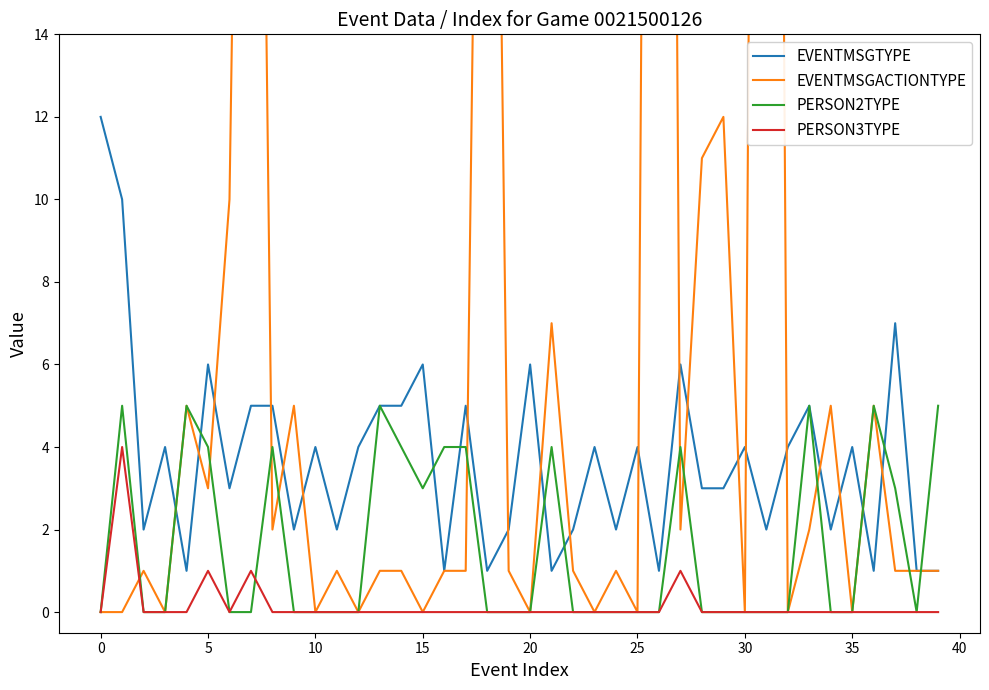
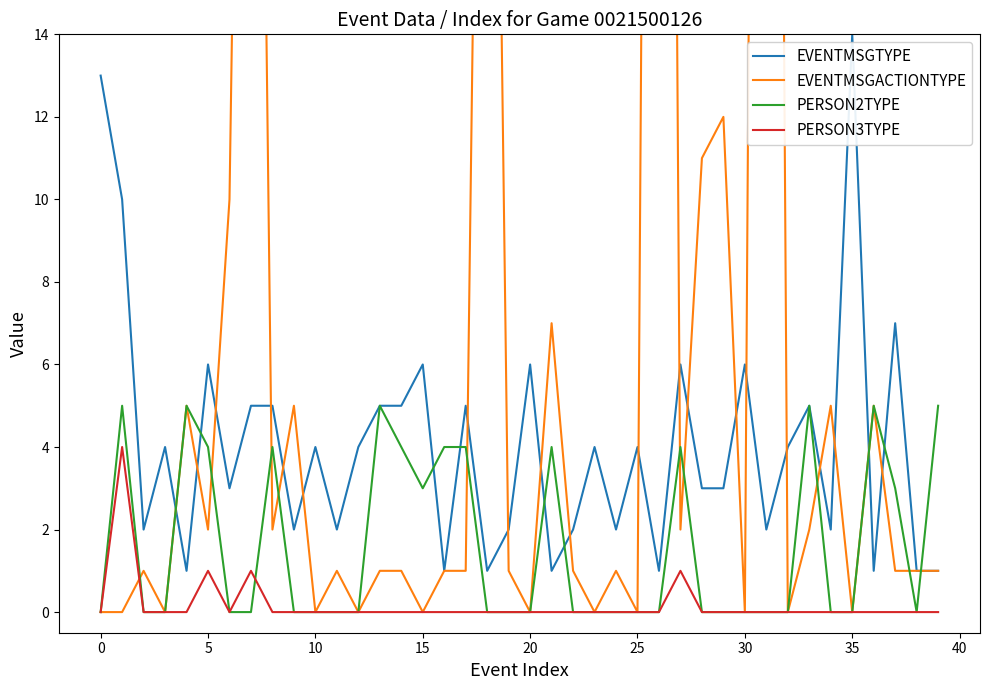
EVENTMSGTYPE, 0: 12 -> 13
EVENTMSGACTIONTYPE, 5: 3 -> 2
EVENTMSGTYPE, 30: 4 -> 6
EVENTMSGTYPE, 35: 4 -> 14
